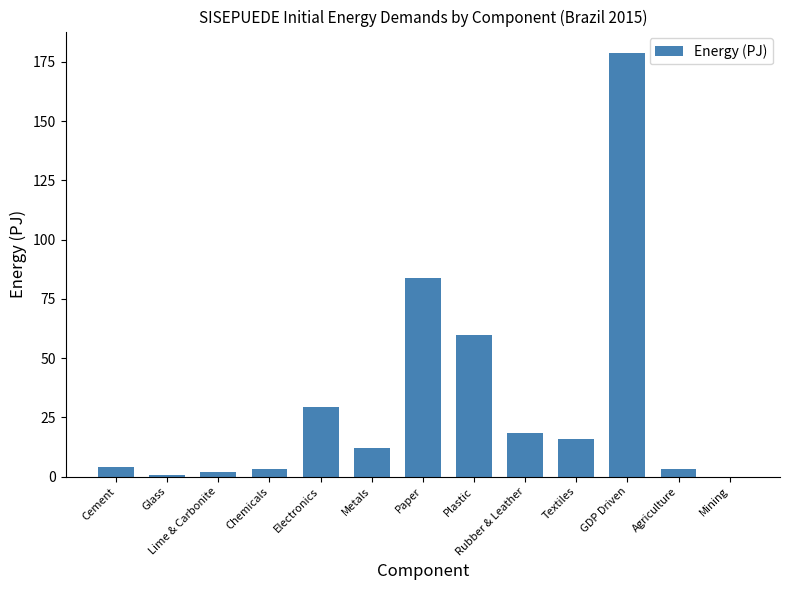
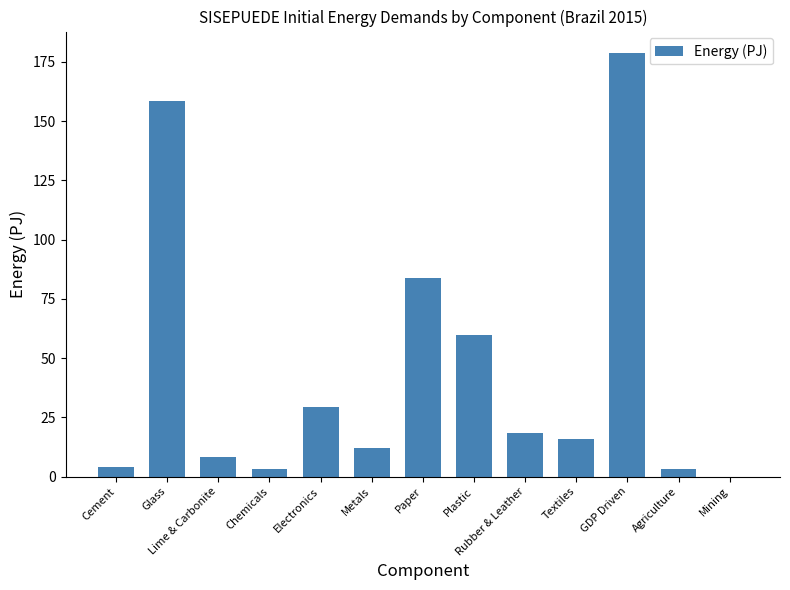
Glass: 1 -> 158
Lime & Carbonite: 2 -> 8
